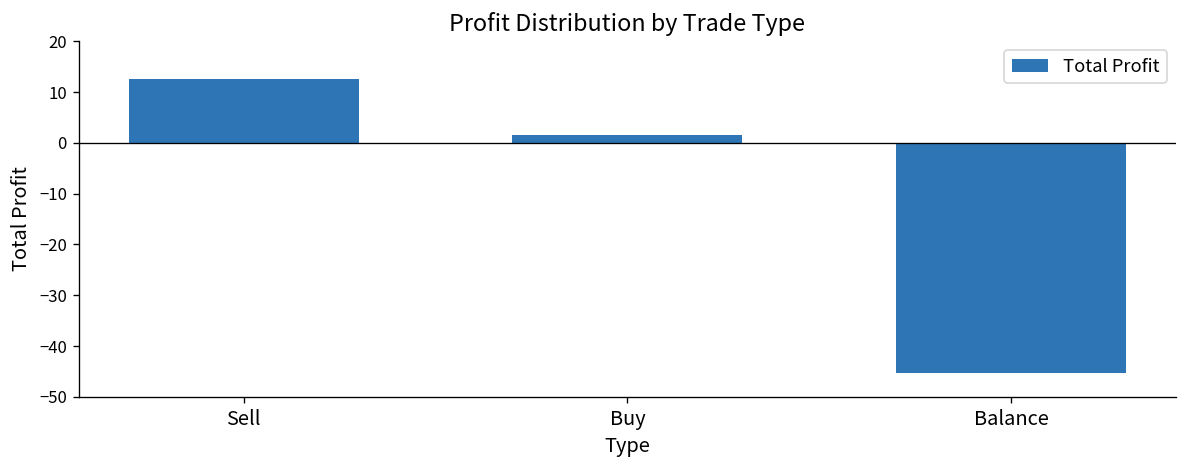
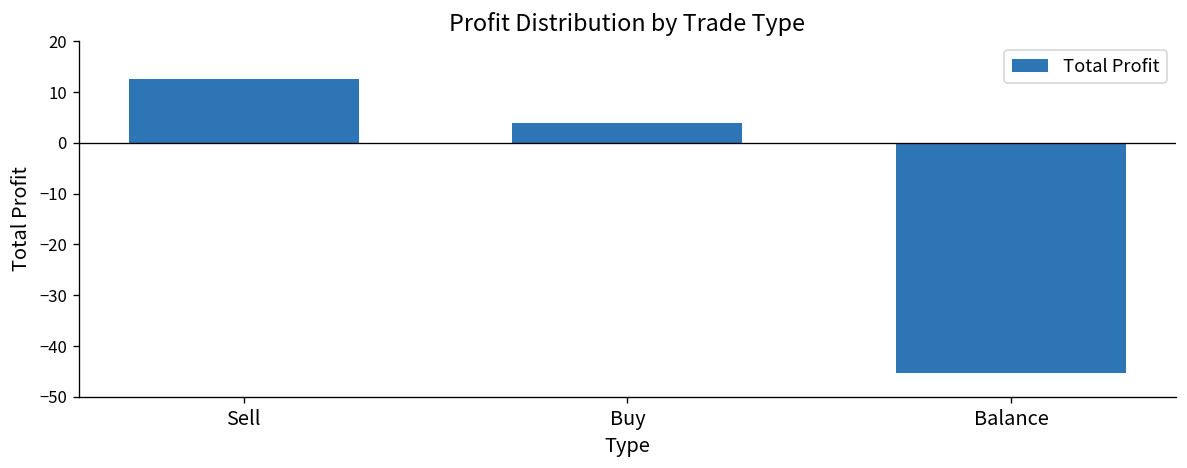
Buy: 2 -> 4
